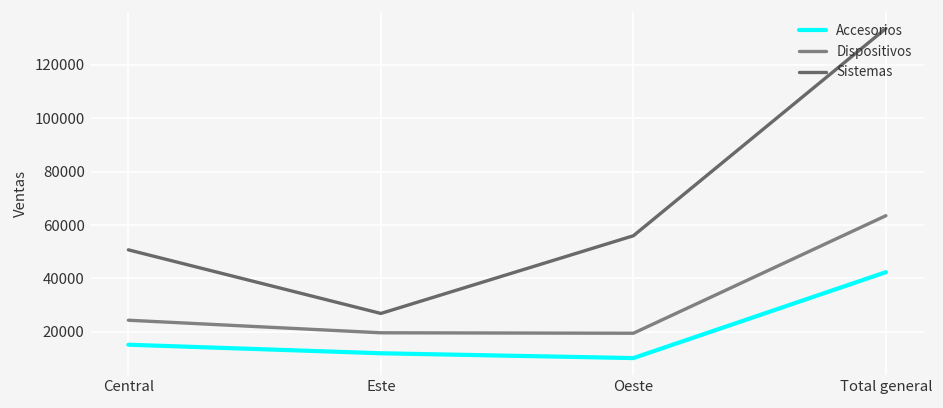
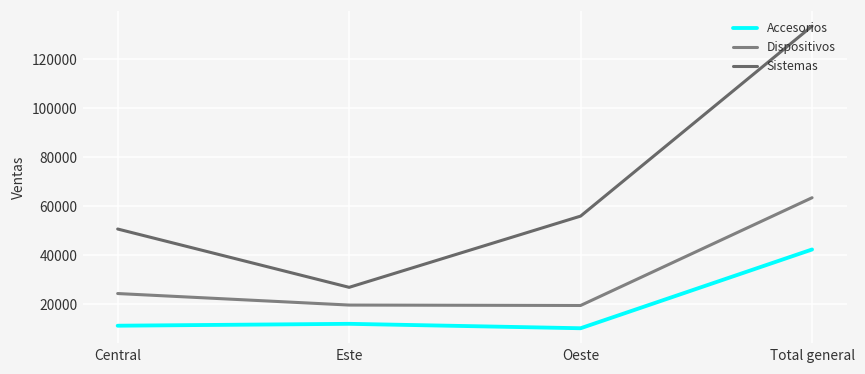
Accesorios, Central: 15000 -> 11000
